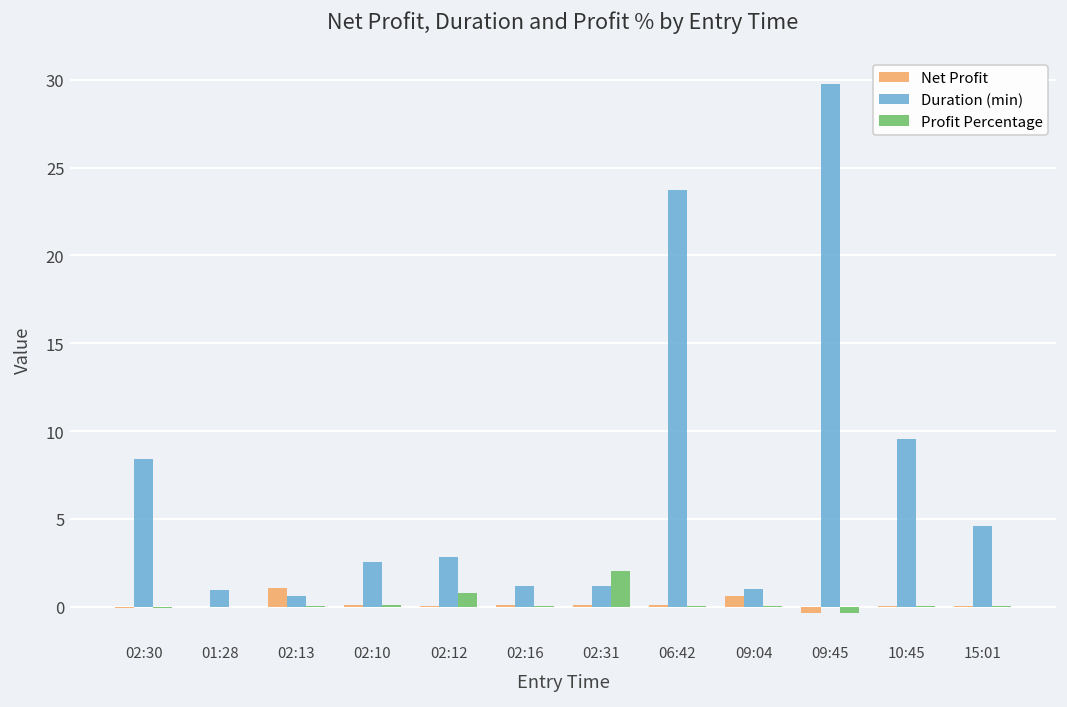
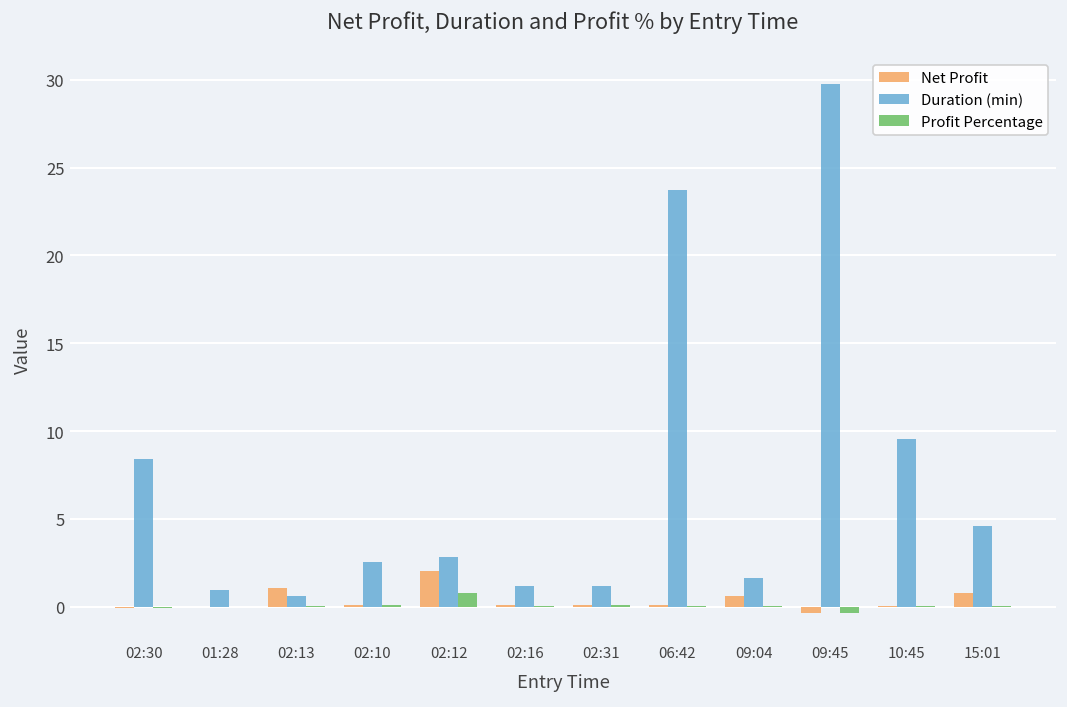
Net Profit, 02:12: 0.1 -> 2.0
Profit Percentage, 02:31: 2.1 -> 0.1
Duration (min), 09:04: 1.0 -> 1.6
Net Profit, 15:01: 0.1 -> 0.8
